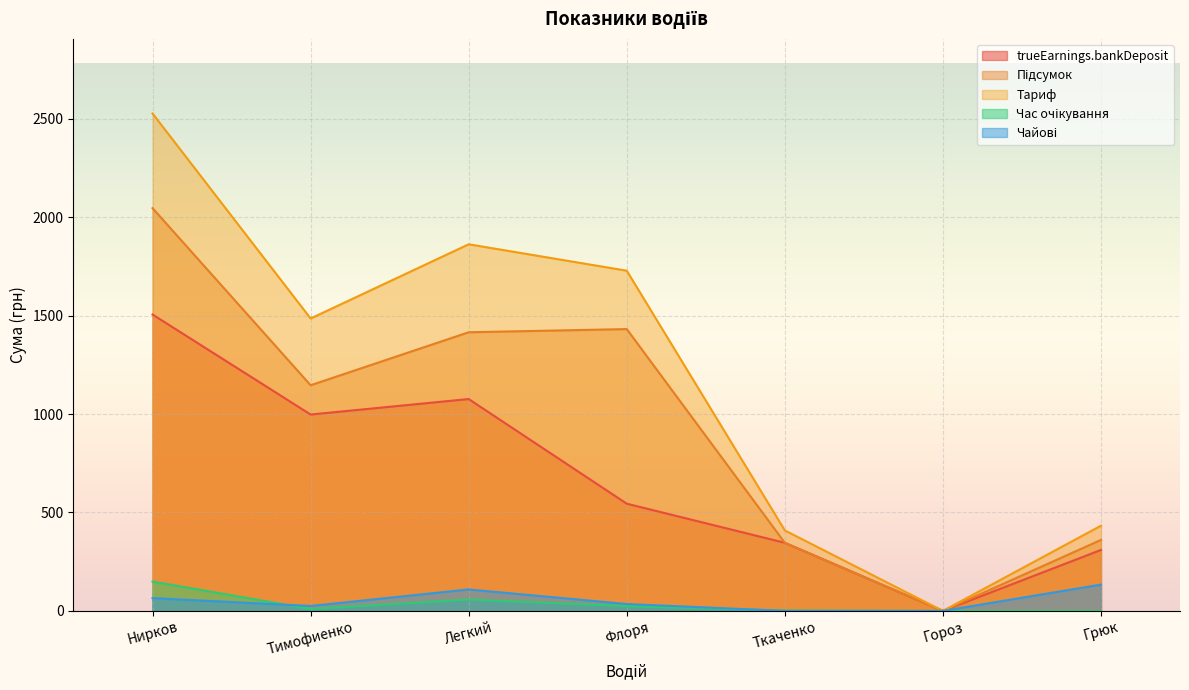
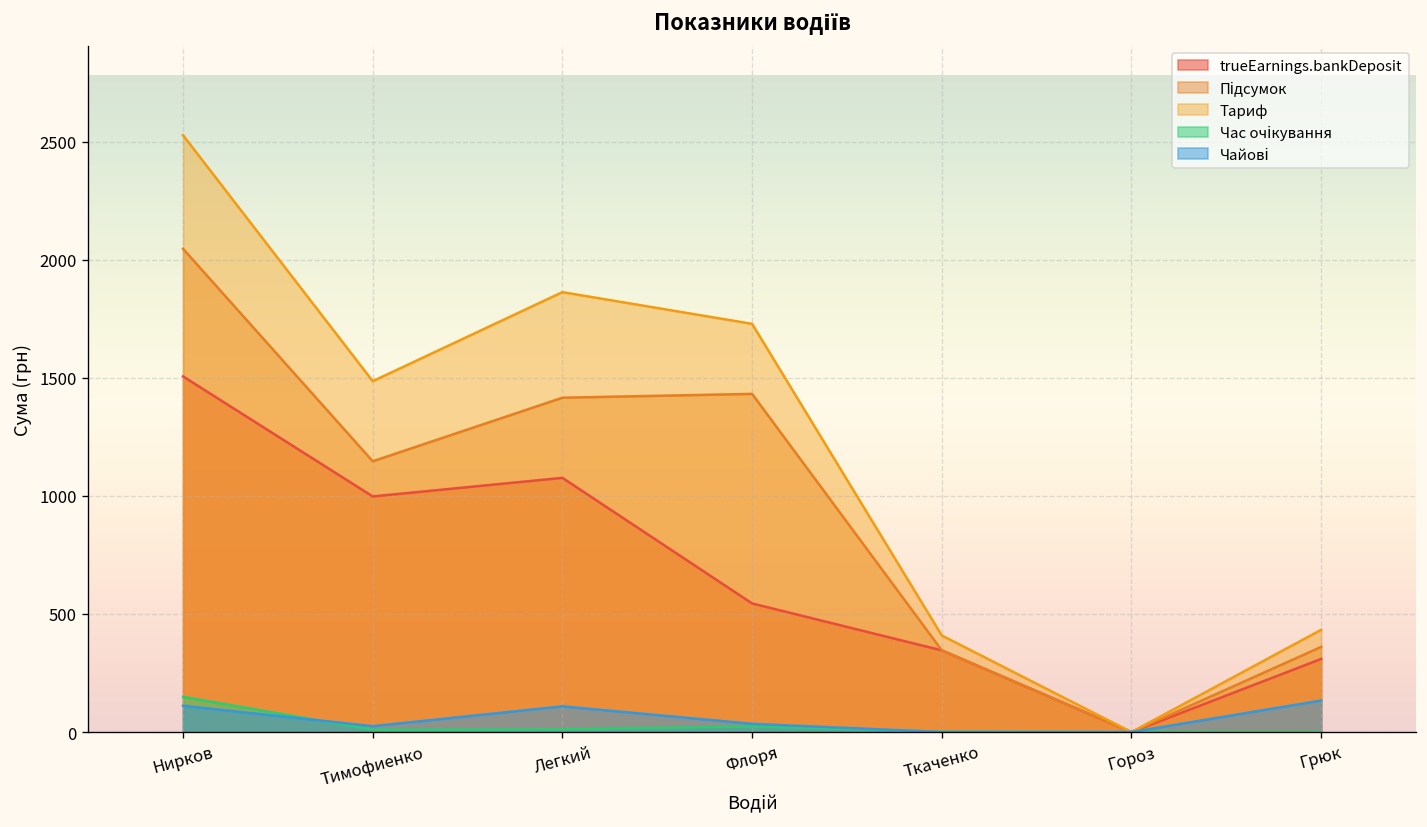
Чайові, Нирков: 70 -> 110
Час очікування, Легкий: 60 -> 10
